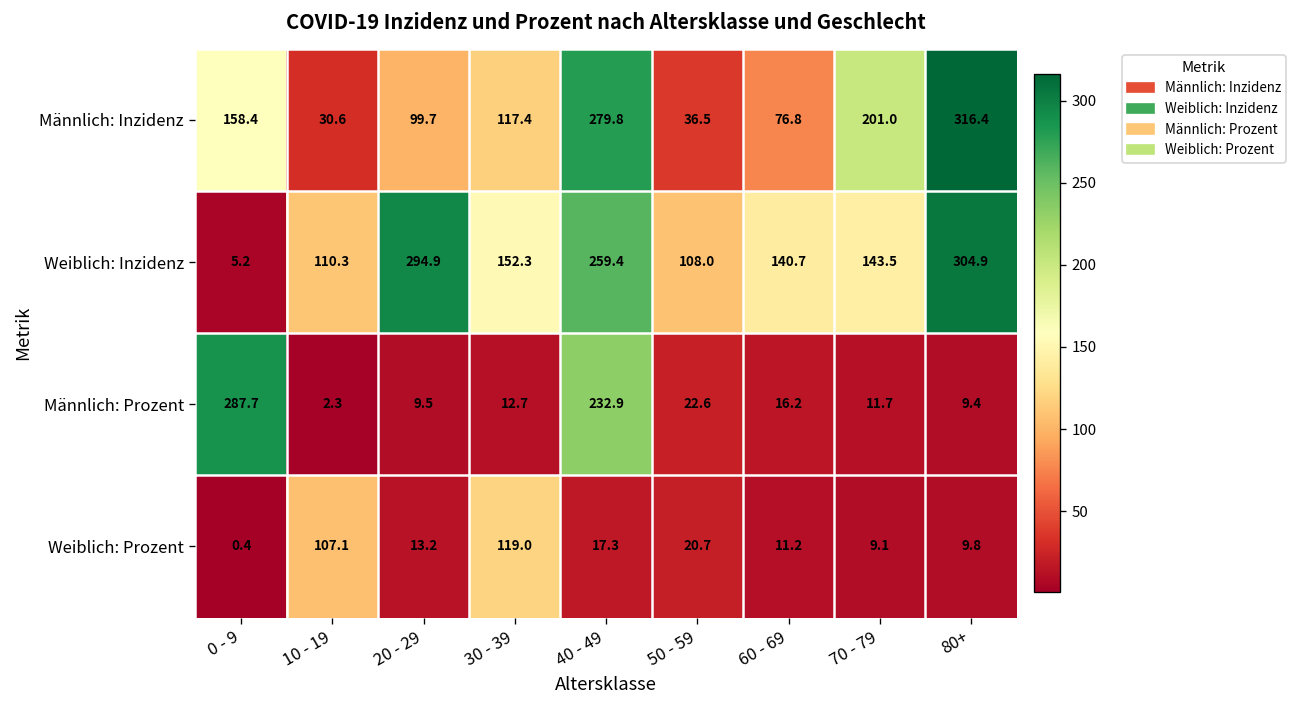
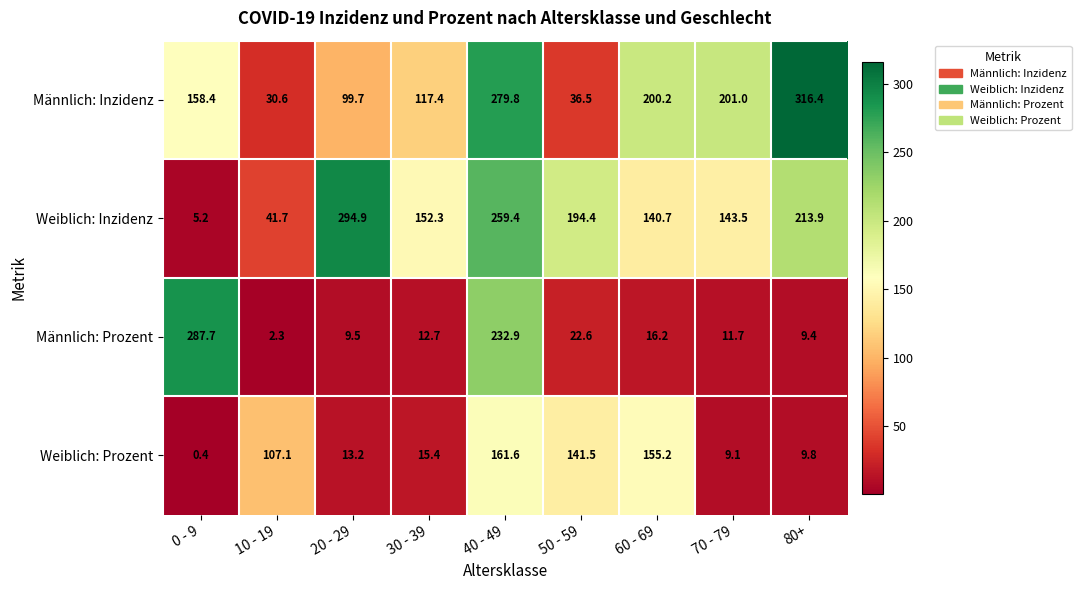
Männlich: Inzidenz, 60 - 69: 76.8 -> 200.2
Weiblich: Inzidenz, 10 - 19: 110.3 -> 41.7
Weiblich: Inzidenz, 50 - 59: 108.0 -> 194.4
Weiblich: Inzidenz, 80+: 304.9 -> 213.9
Weiblich: Prozent, 30 - 39: 119.0 -> 15.4
Weiblich: Prozent, 40 - 49: 17.3 -> 161.6
Weiblich: Prozent, 50 - 59: 20.7 -> 141.5
Weiblich: Prozent, 60 - 69: 11.2 -> 155.2
